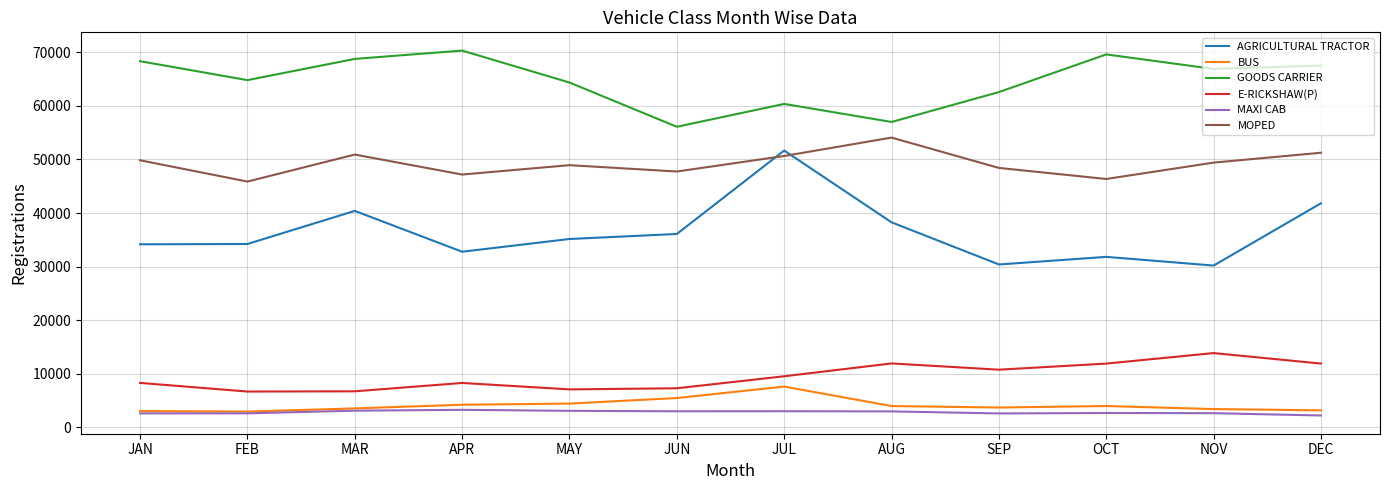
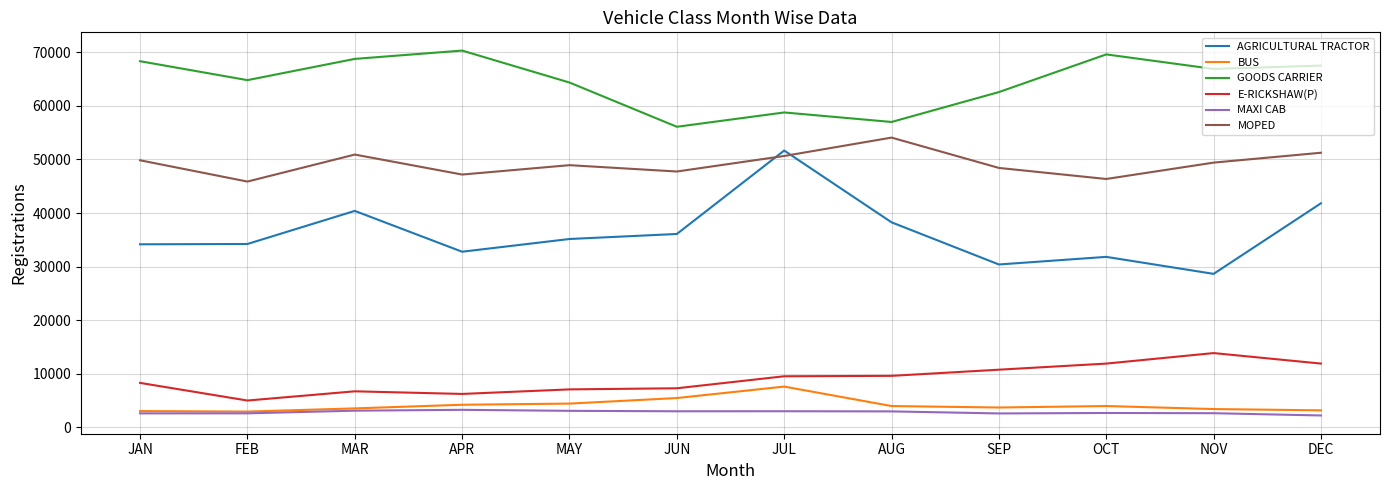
E-RICKSHAW(P), FEB: 7000 -> 5000
E-RICKSHAW(P), APR: 8000 -> 6000
GOODS CARRIER, JUL: 60000 -> 59000
E-RICKSHAW(P), AUG: 12000 -> 10000
AGRICULTURAL TRACTOR, NOV: 30000 -> 29000
